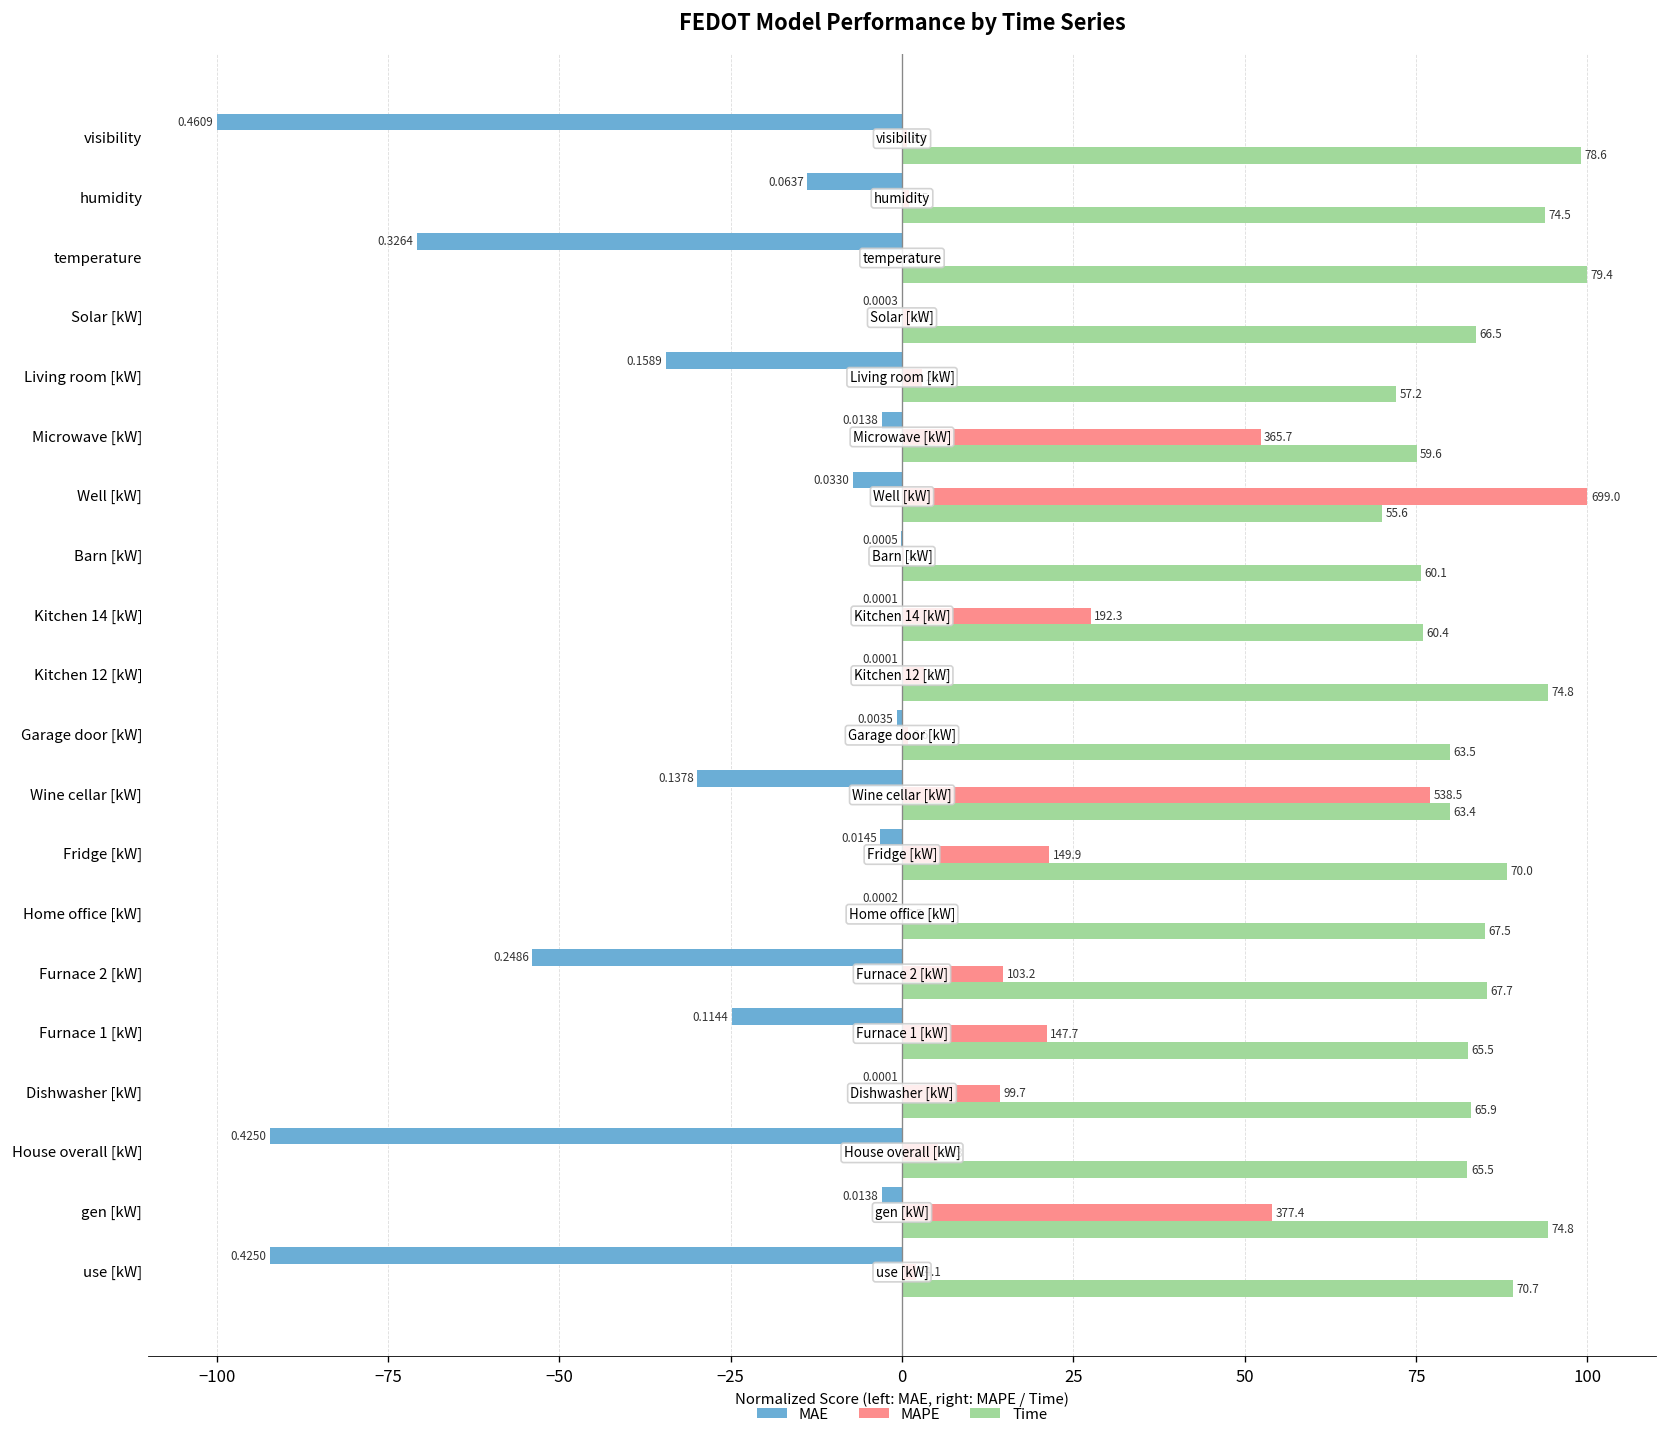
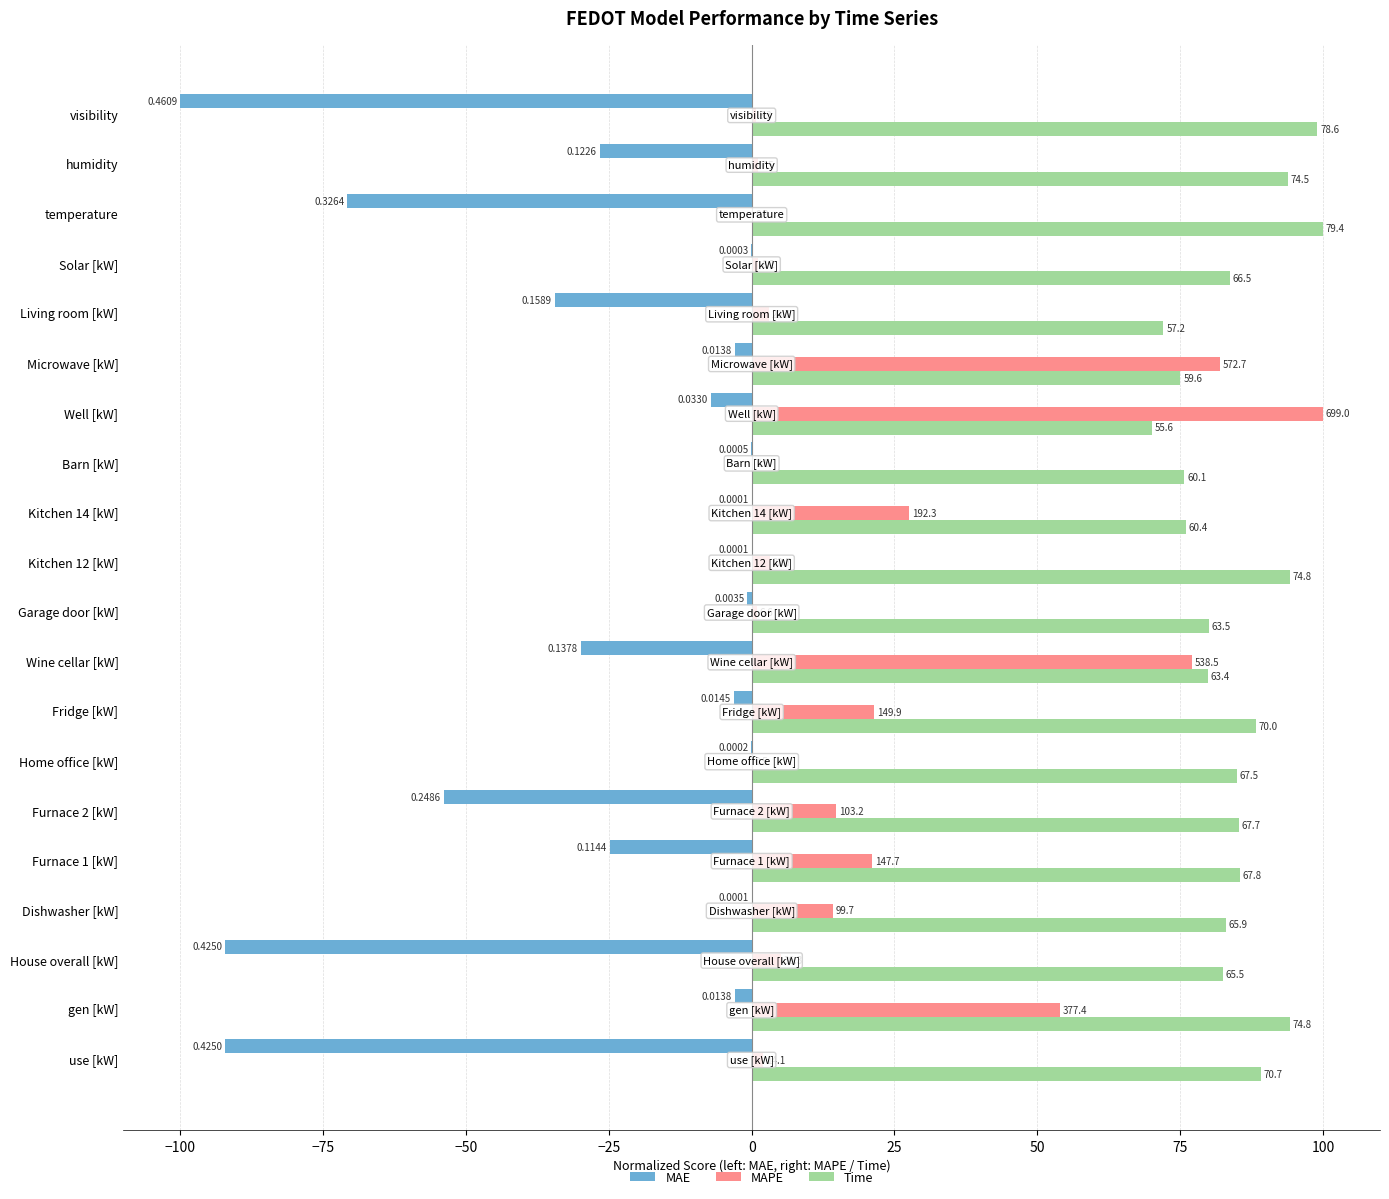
MAE, humidity: 0.0637 -> 0.1226
MAPE, Microwave [kW]: 365.7 -> 572.7
Time, Furnace 1 [kW]: 65.5 -> 67.8
